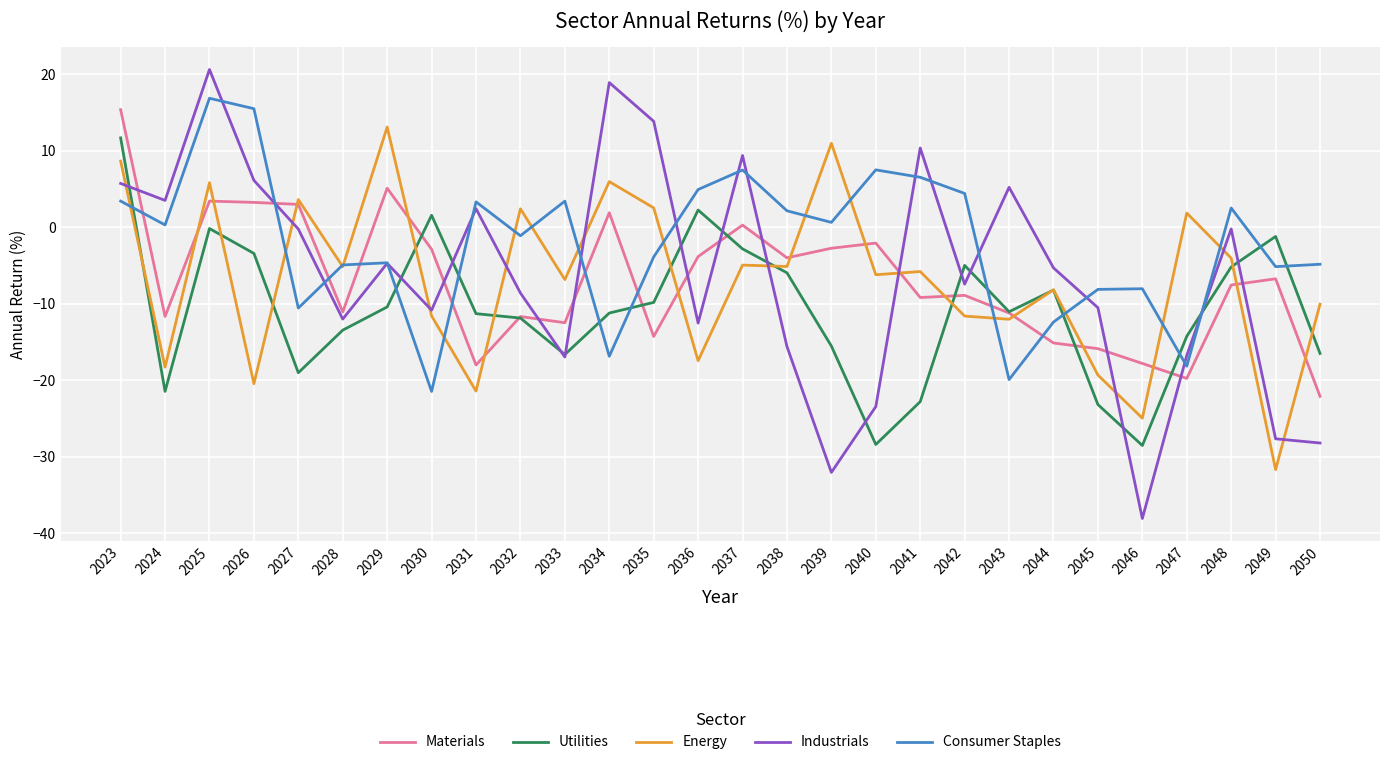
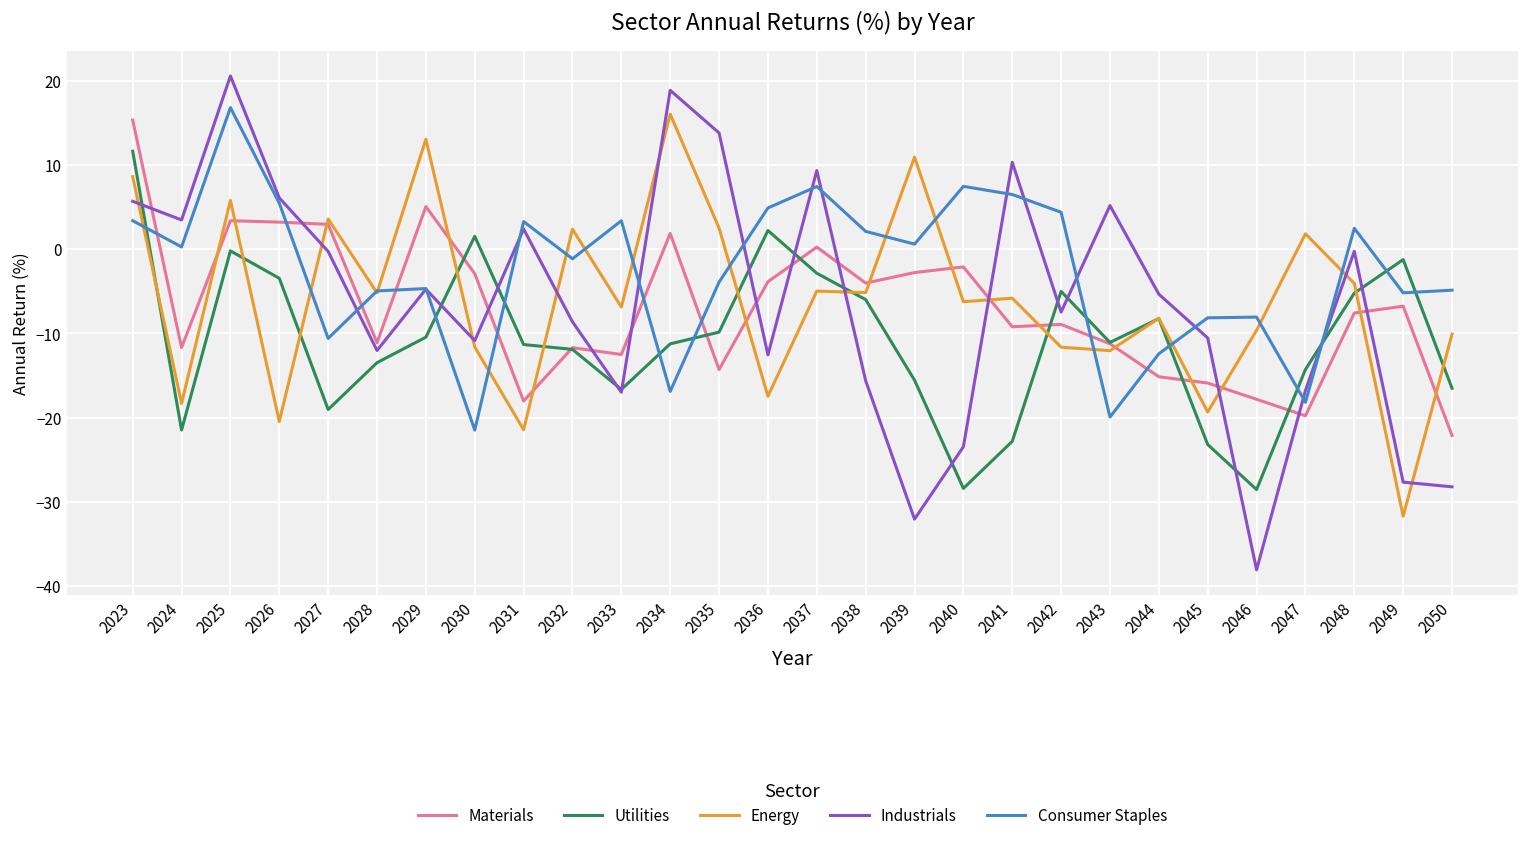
Consumer Staples, 2026: 15 -> 5
Energy, 2034: 6 -> 16
Energy, 2046: -25 -> -10
